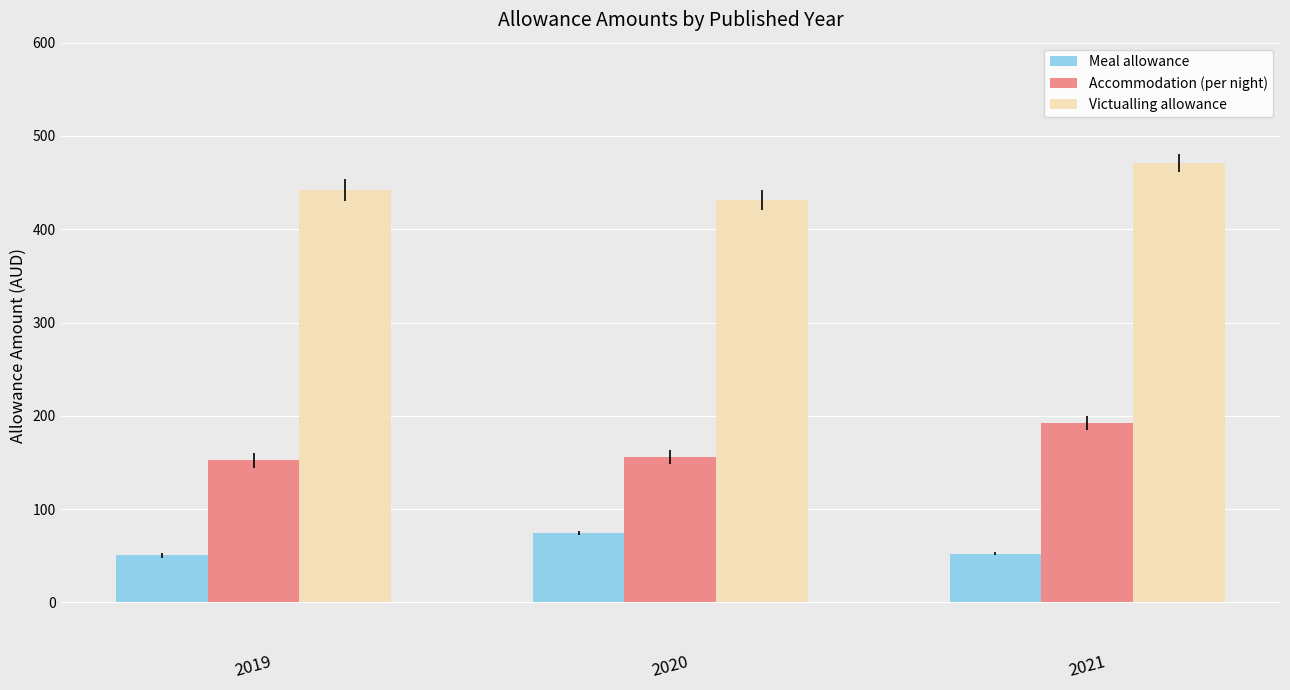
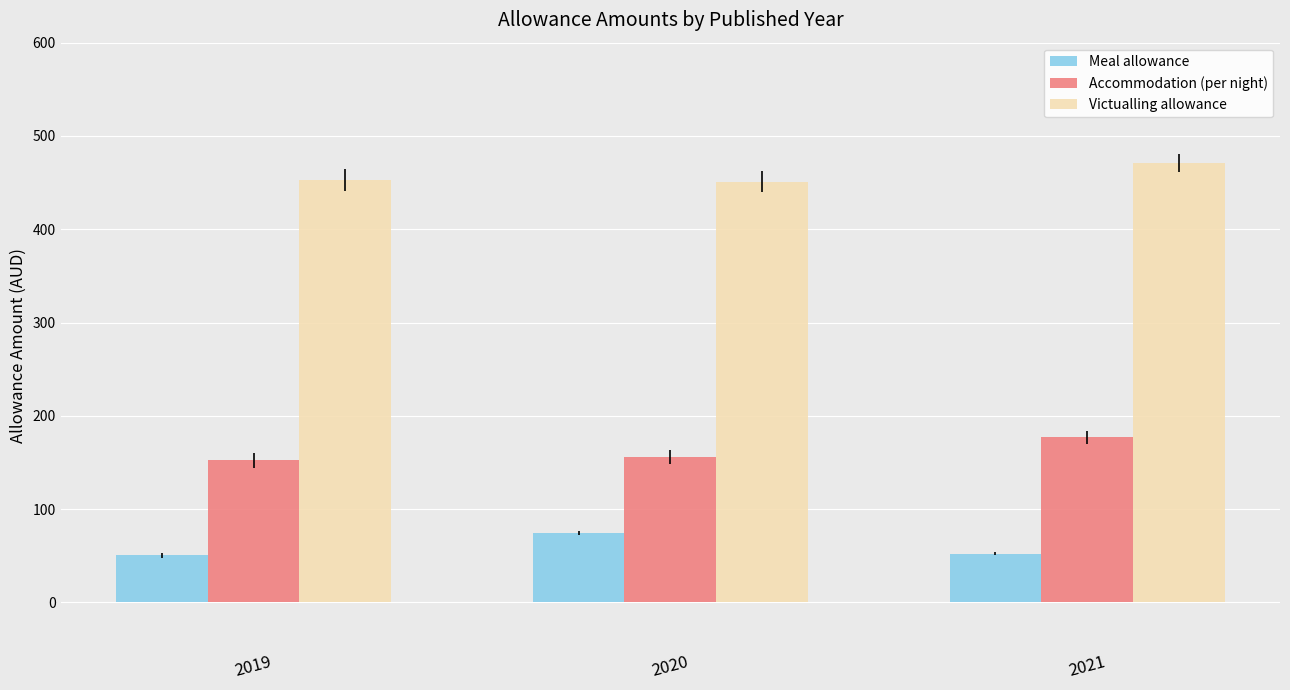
Victualling allowance, 2019: 440 -> 450
Victualling allowance, 2020: 430 -> 450
Accommodation (per night), 2021: 190 -> 180
